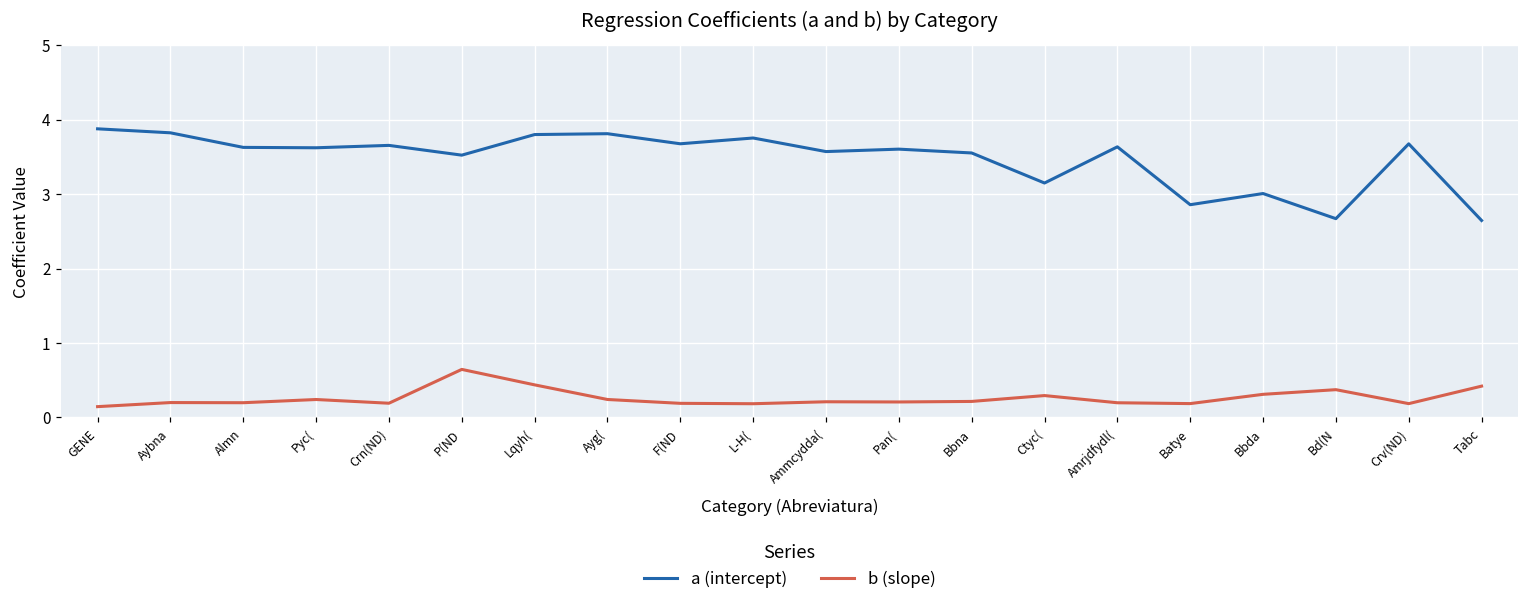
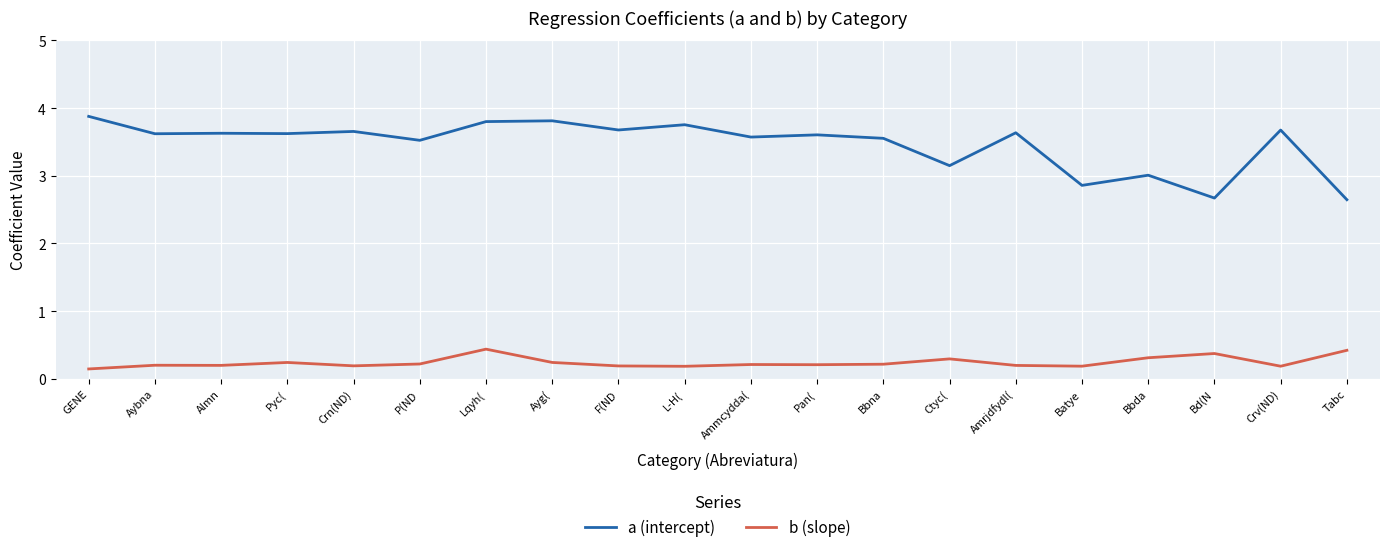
a (intercept), Aybna: 3.8 -> 3.6
b (slope), P(ND: 0.6 -> 0.2
